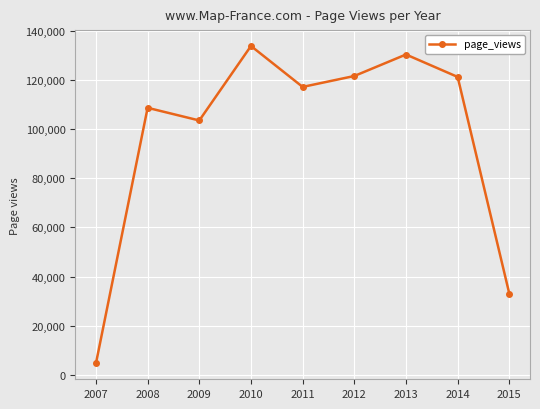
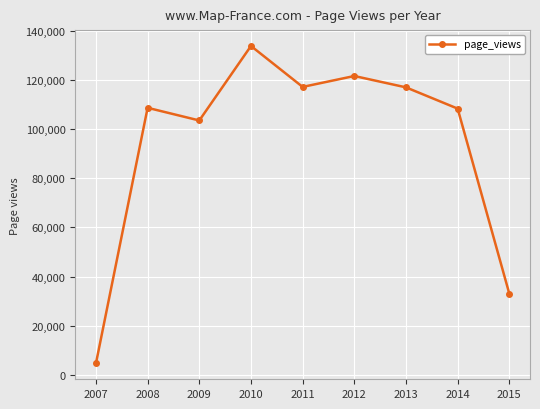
2013: 130,000 -> 117,000
2014: 121,000 -> 108,000
